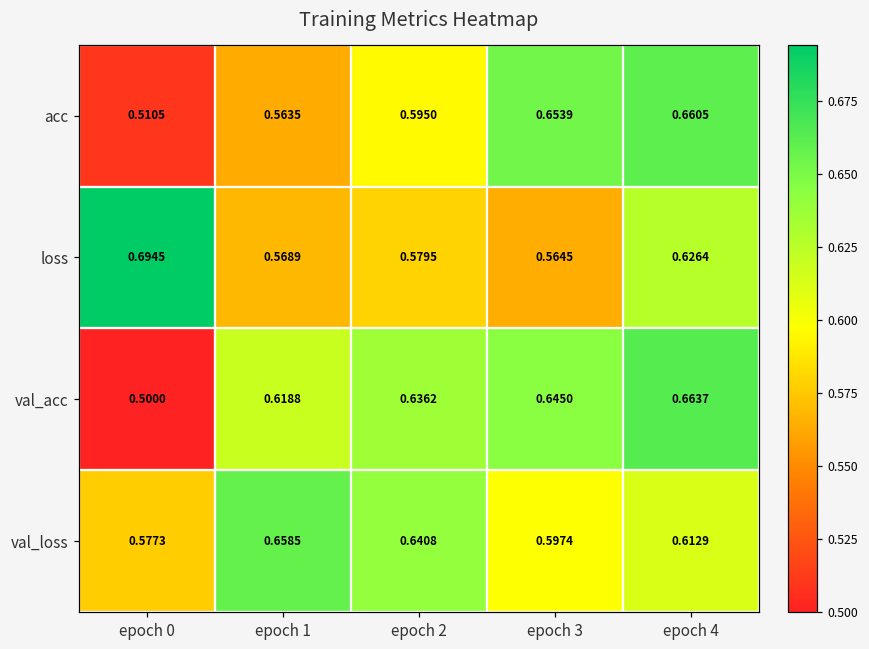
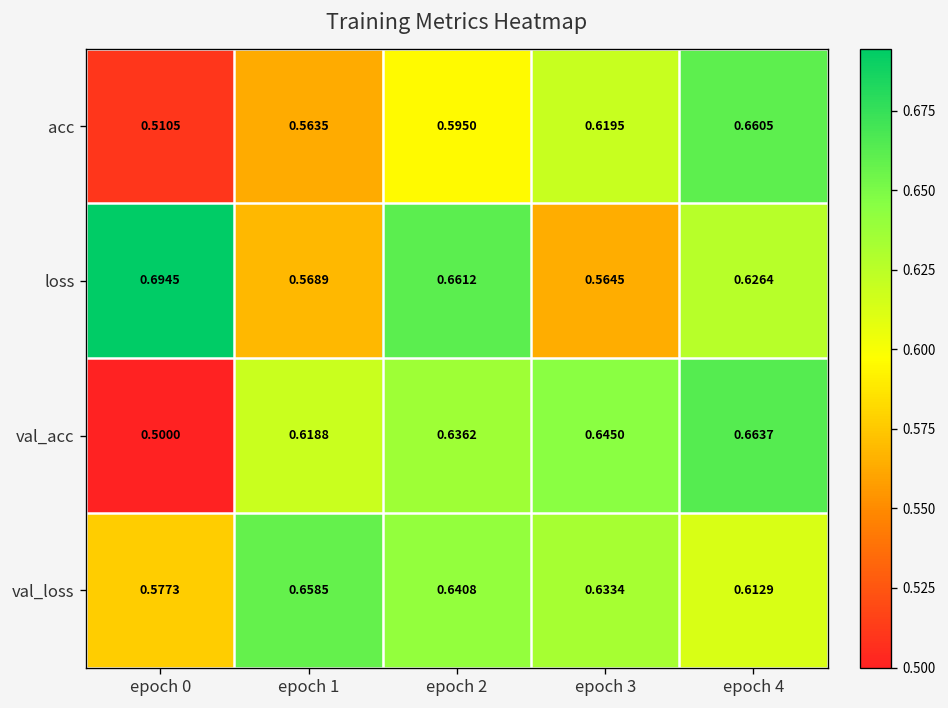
acc, epoch 3: 0.6539 -> 0.6195
loss, epoch 2: 0.5795 -> 0.6612
val_loss, epoch 3: 0.5974 -> 0.6334
